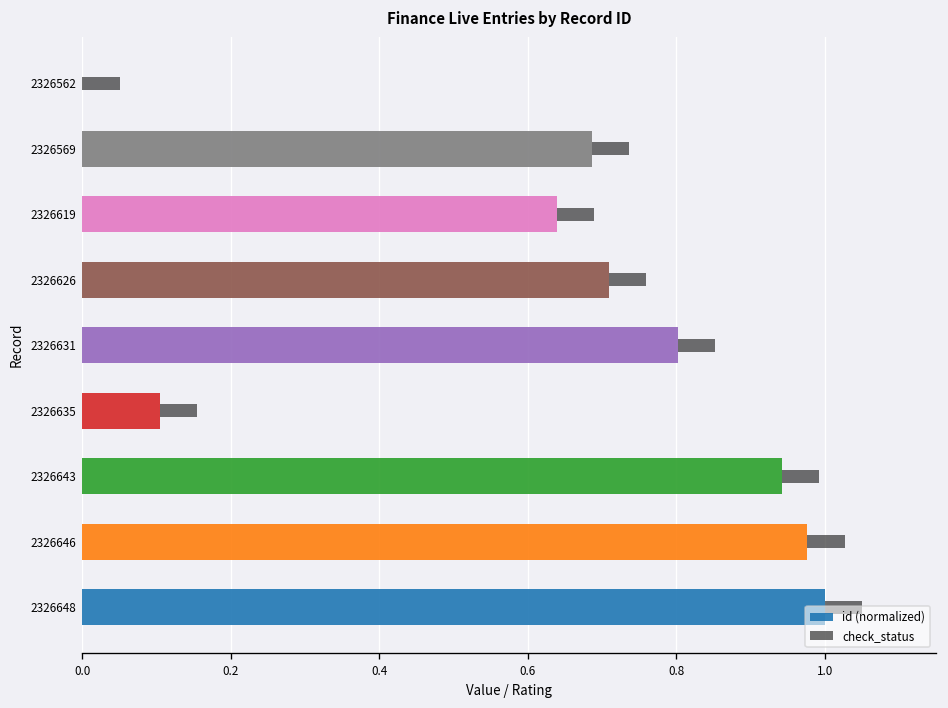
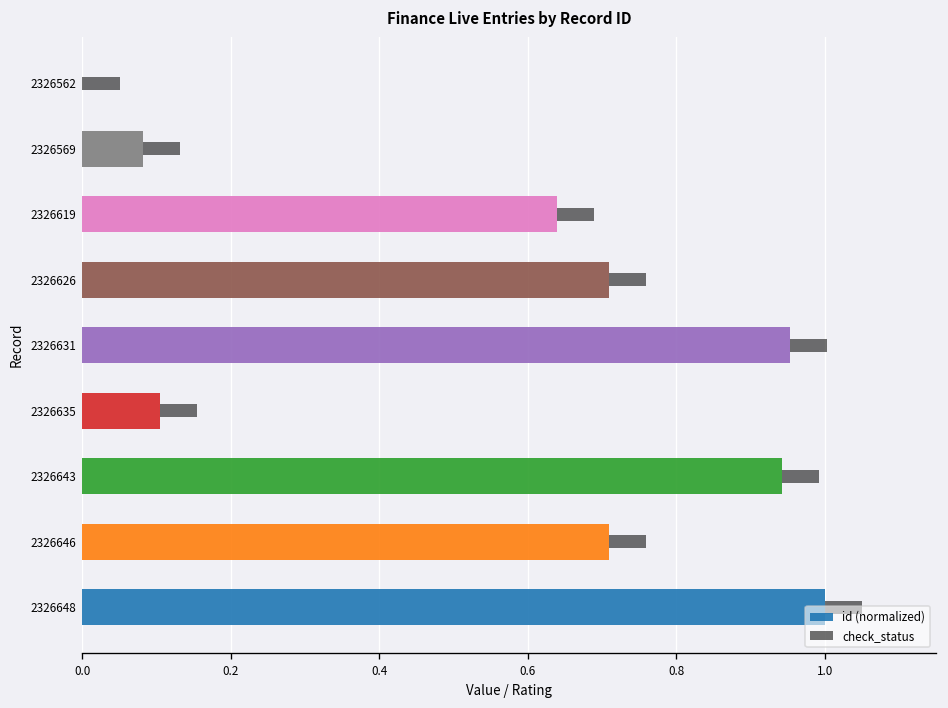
id (normalized), 2326569: 0.69 -> 0.08
id (normalized), 2326631: 0.80 -> 0.95
id (normalized), 2326646: 0.98 -> 0.71
